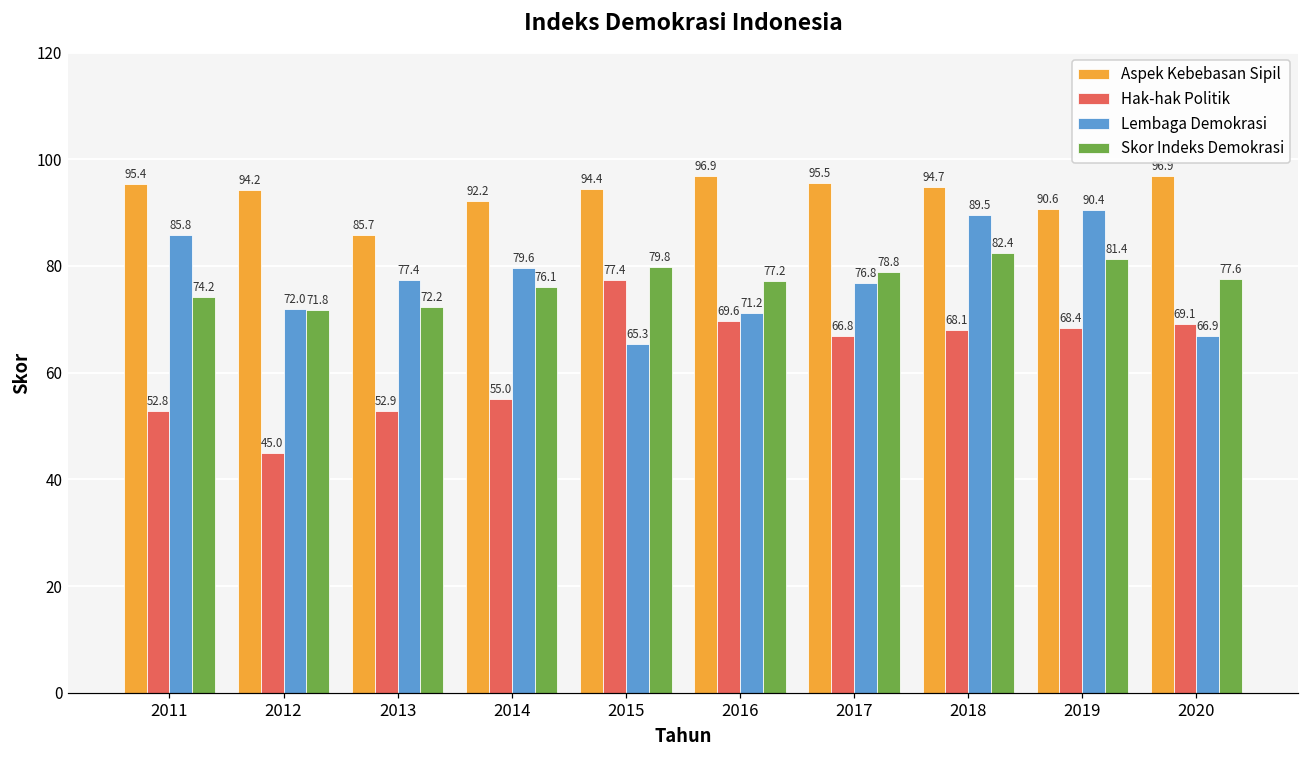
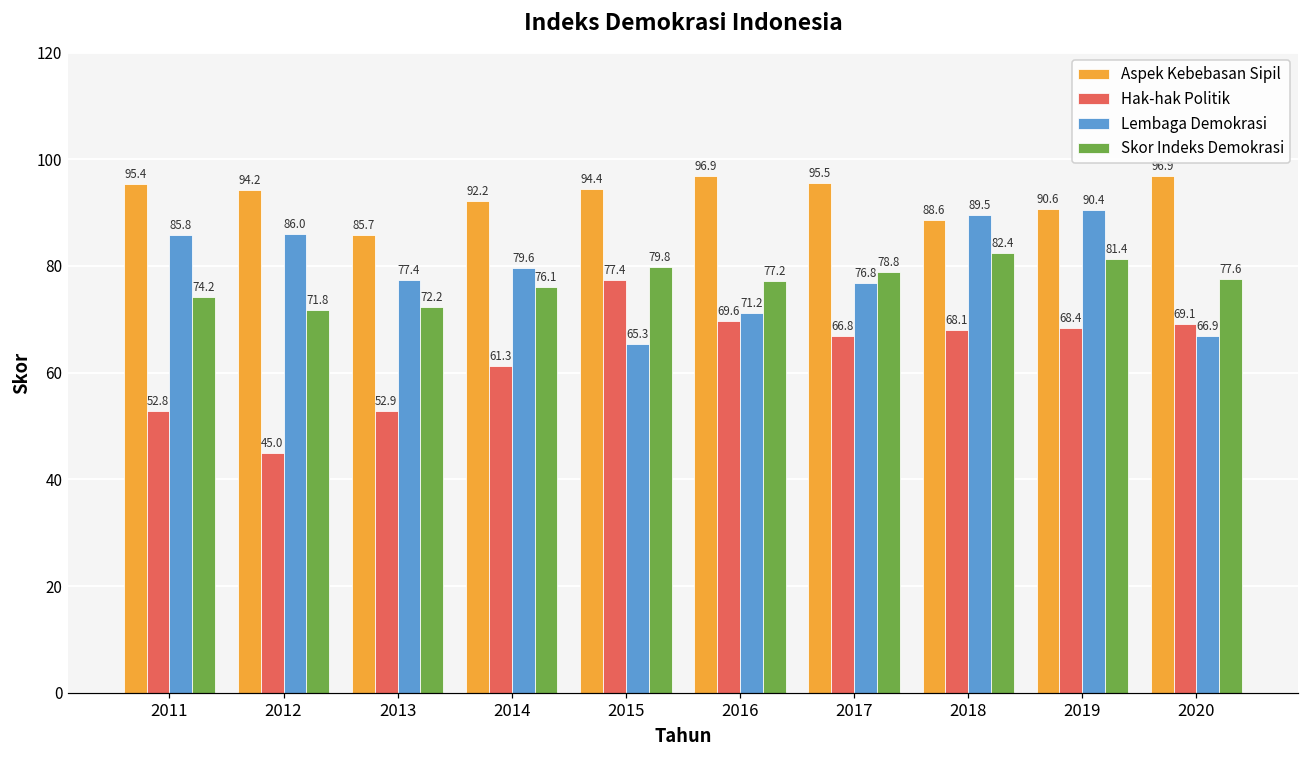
Lembaga Demokrasi, 2012: 72.0 -> 86.0
Hak-hak Politik, 2014: 55.0 -> 61.3
Aspek Kebebasan Sipil, 2018: 94.7 -> 88.6
